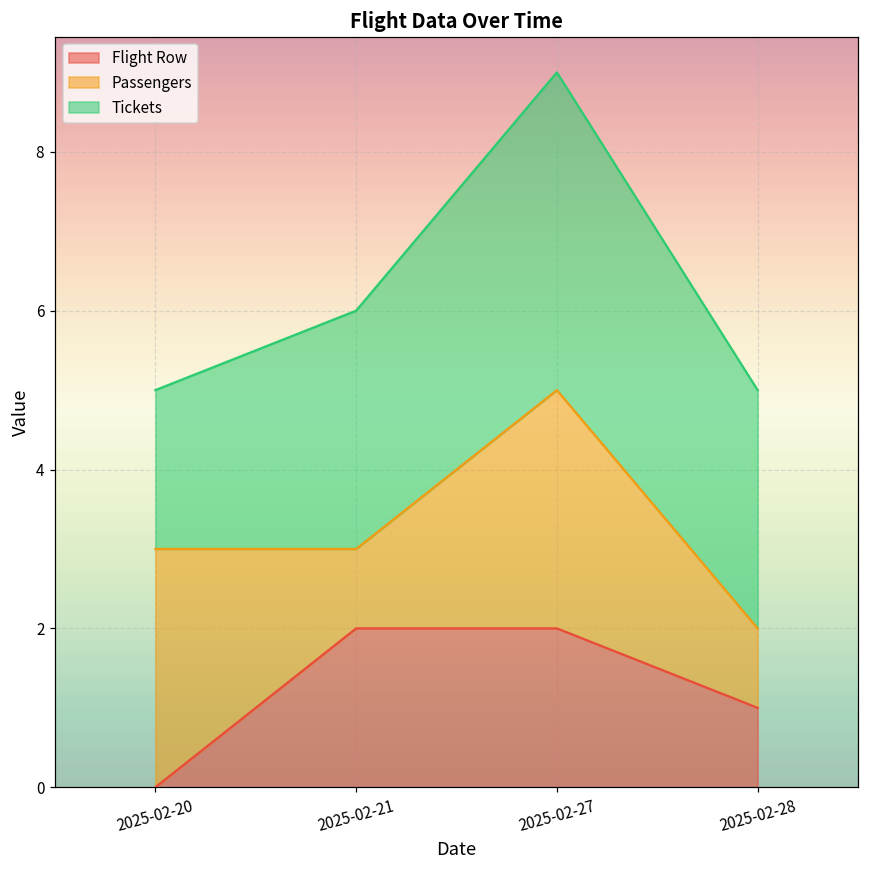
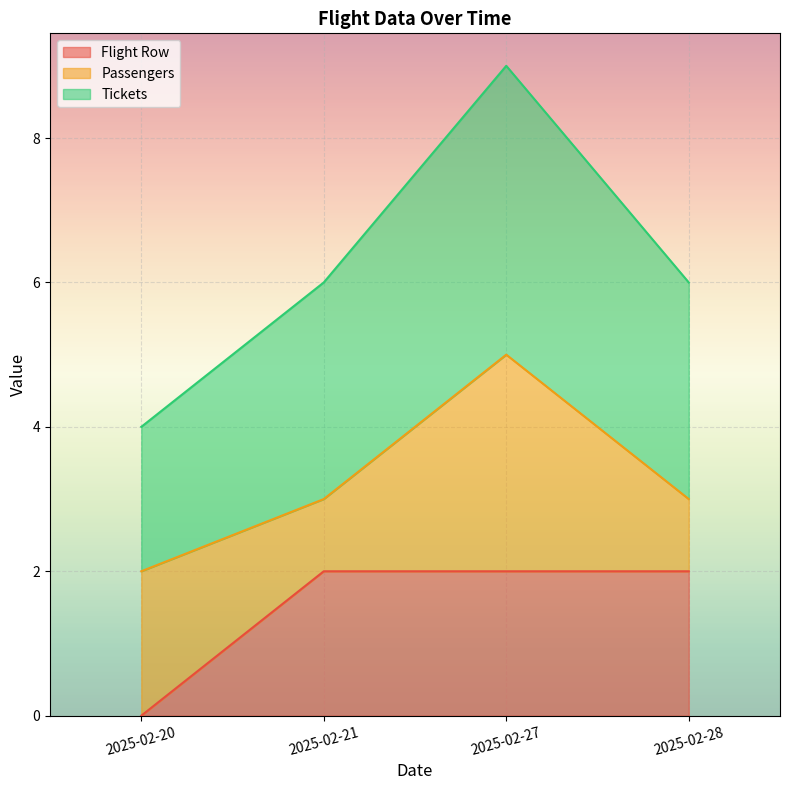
Passengers, 2025-02-20: 3 -> 2
Flight Row, 2025-02-28: 1 -> 2
